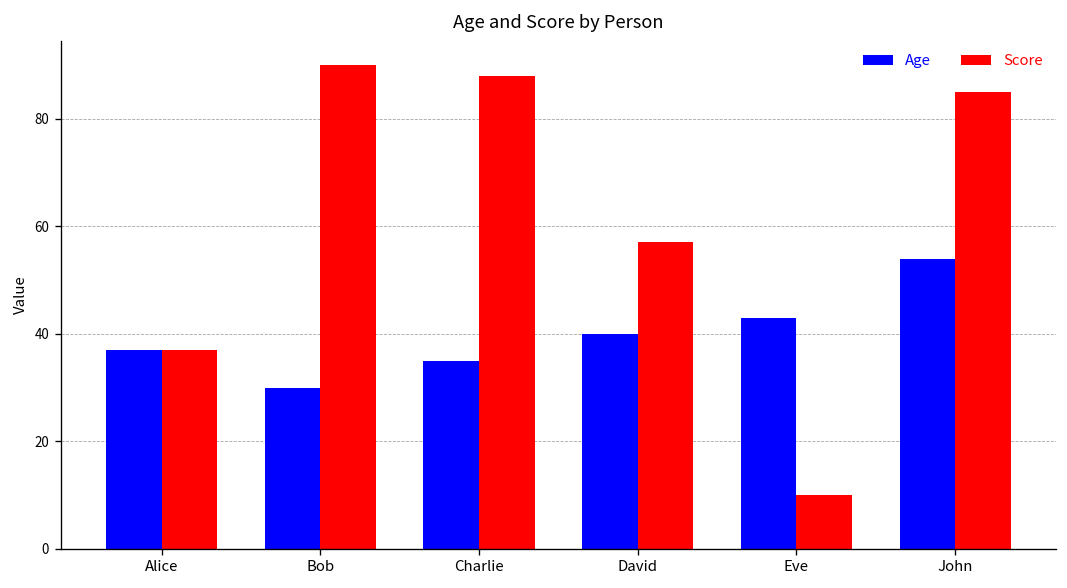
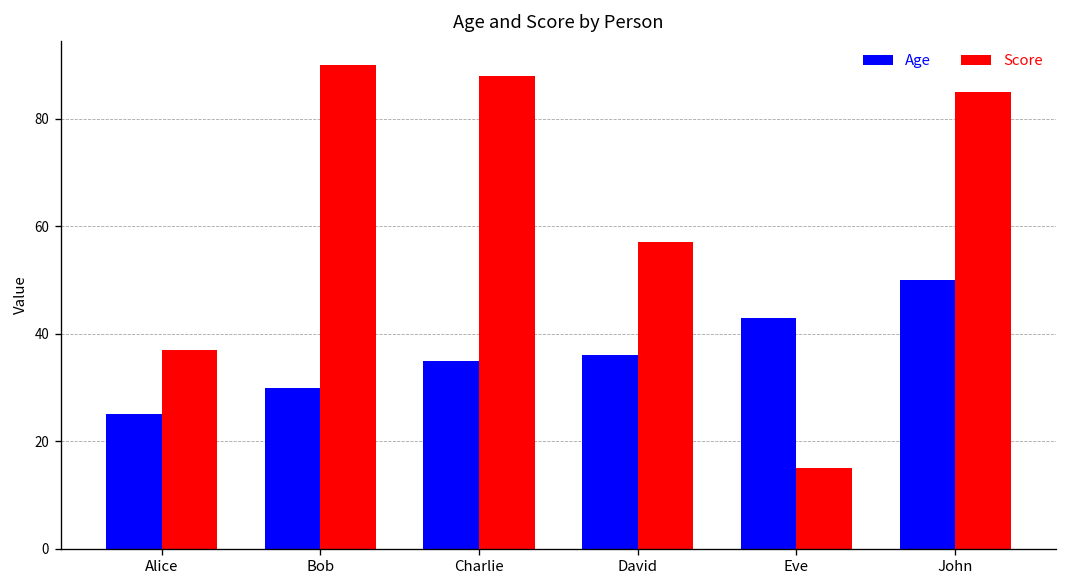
Age, Alice: 37 -> 25
Age, David: 40 -> 36
Score, Eve: 10 -> 15
Age, John: 54 -> 50
